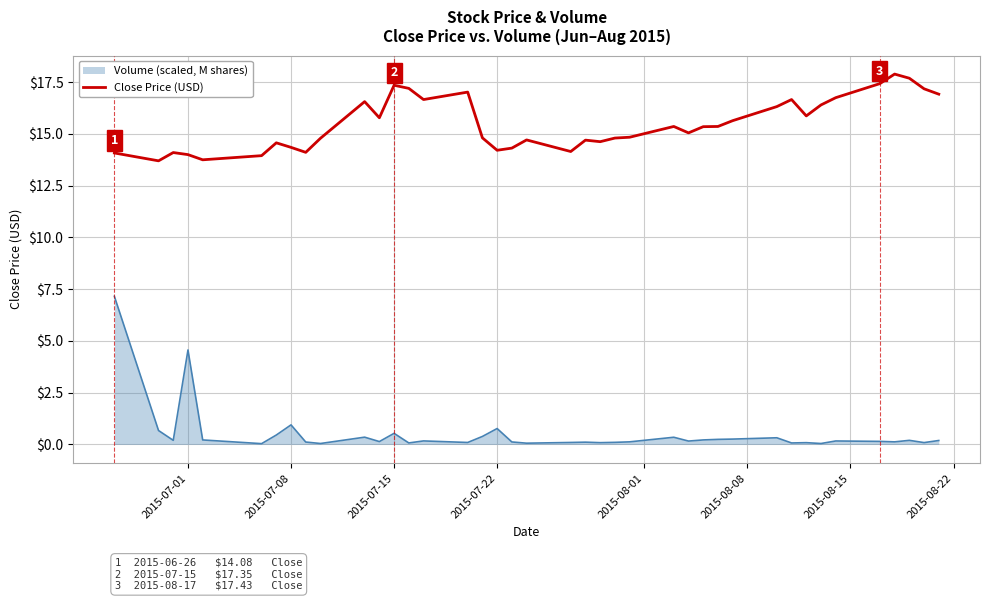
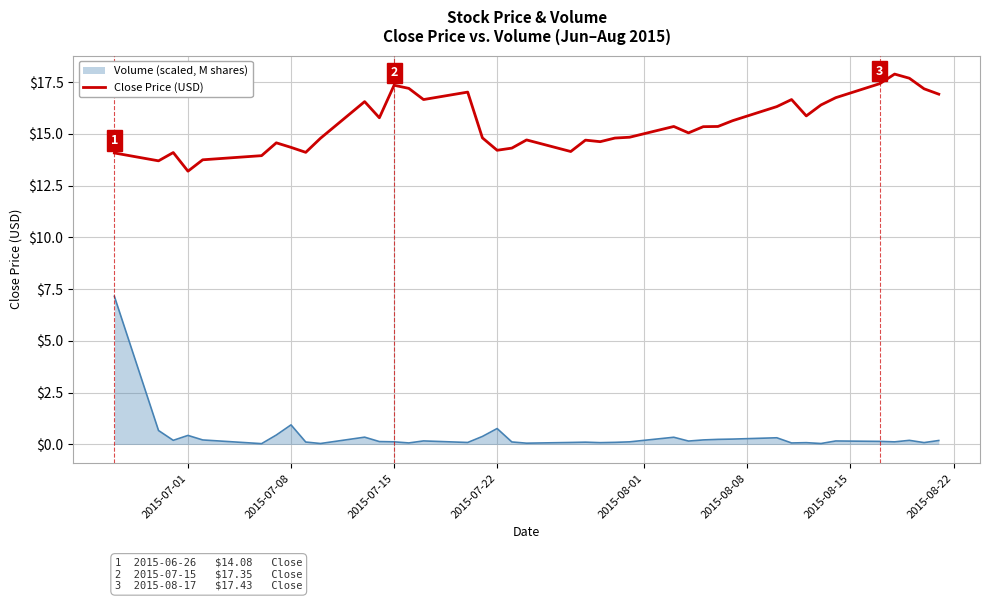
Volume (scaled, M shares), 2015-07-01: $4.6 -> $0.4
Close Price (USD), 2015-07-01: $14.0 -> $13.2
Volume (scaled, M shares), 2015-07-15: $0.5 -> $0.1
